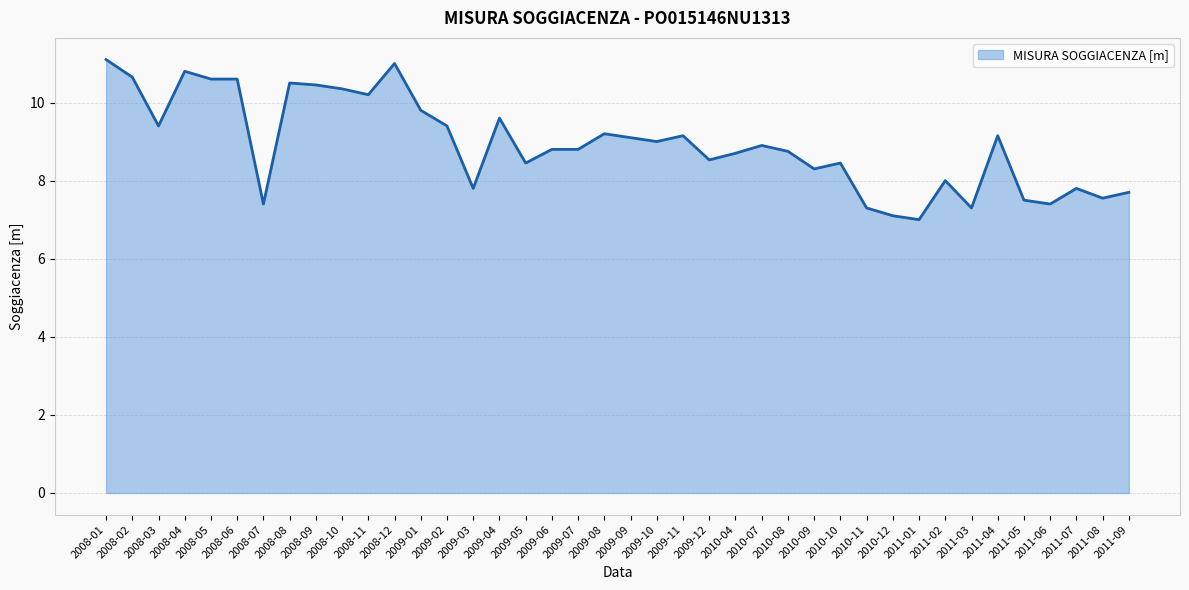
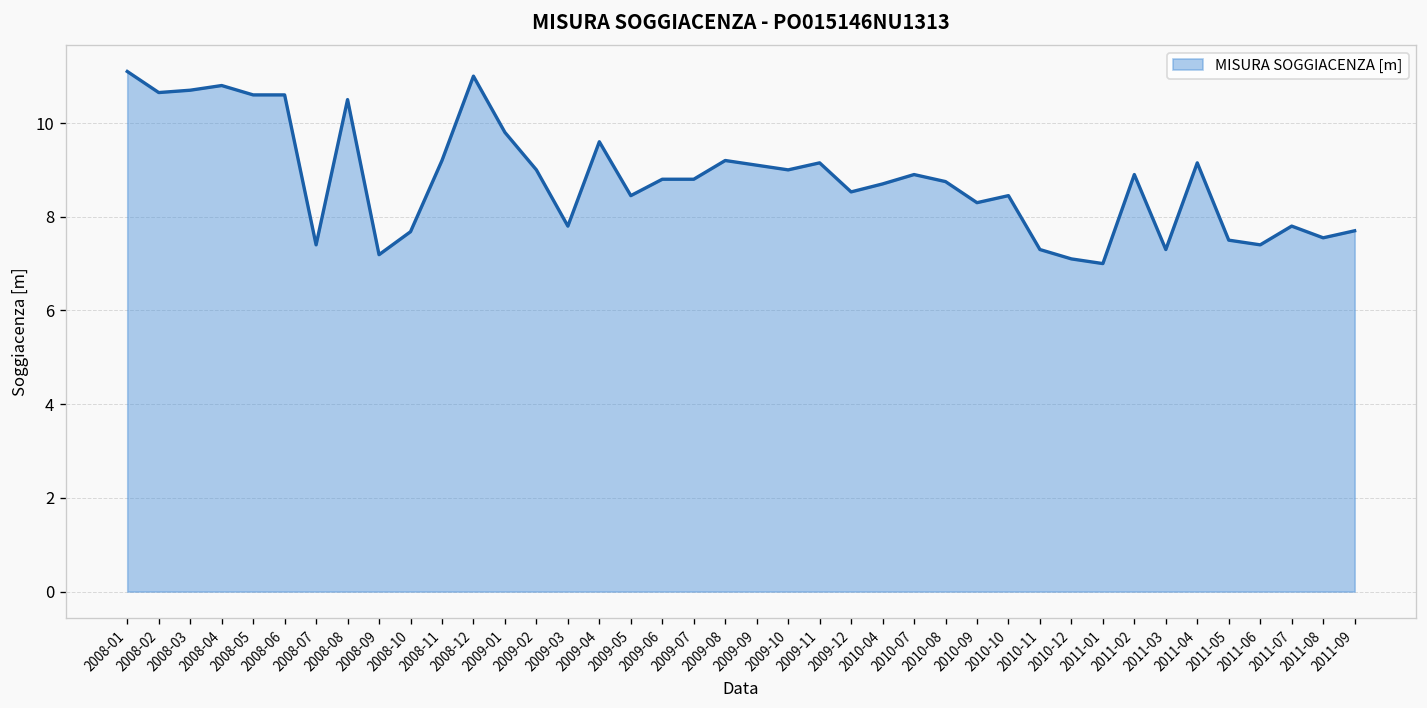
2008-03: 9.4 -> 10.7
2008-09: 10.5 -> 7.2
2008-10: 10.4 -> 7.7
2008-11: 10.2 -> 9.2
2009-02: 9.4 -> 9.0
2011-02: 8.0 -> 8.9
